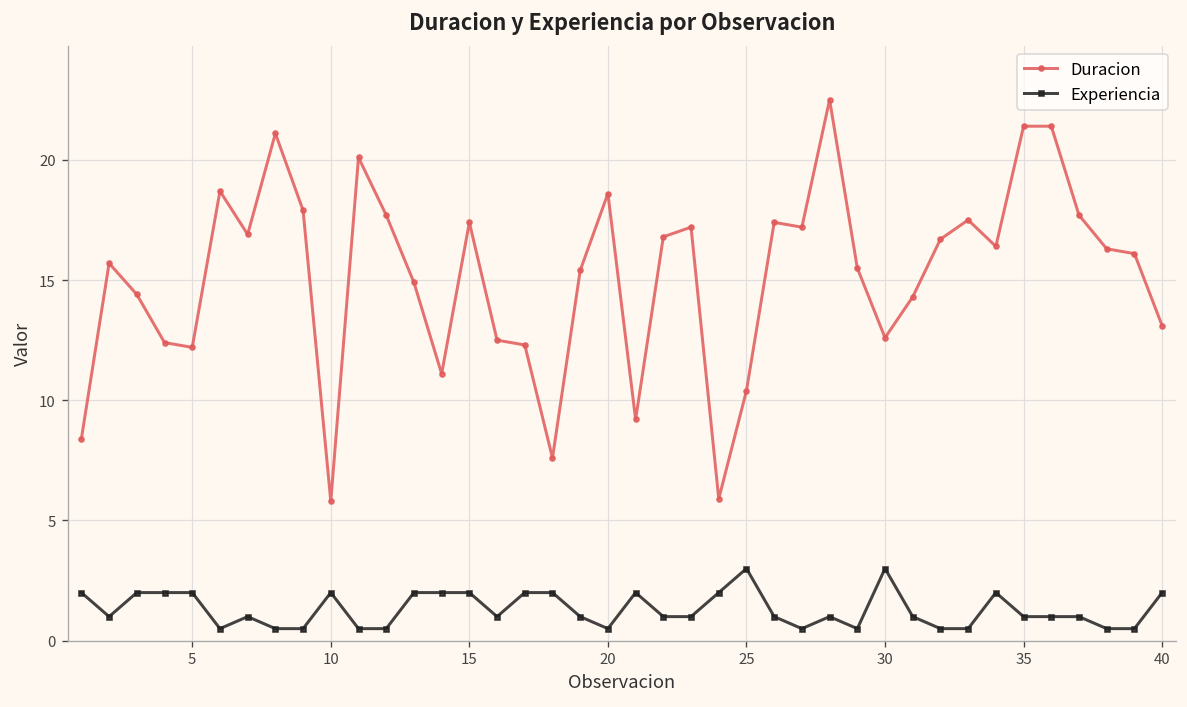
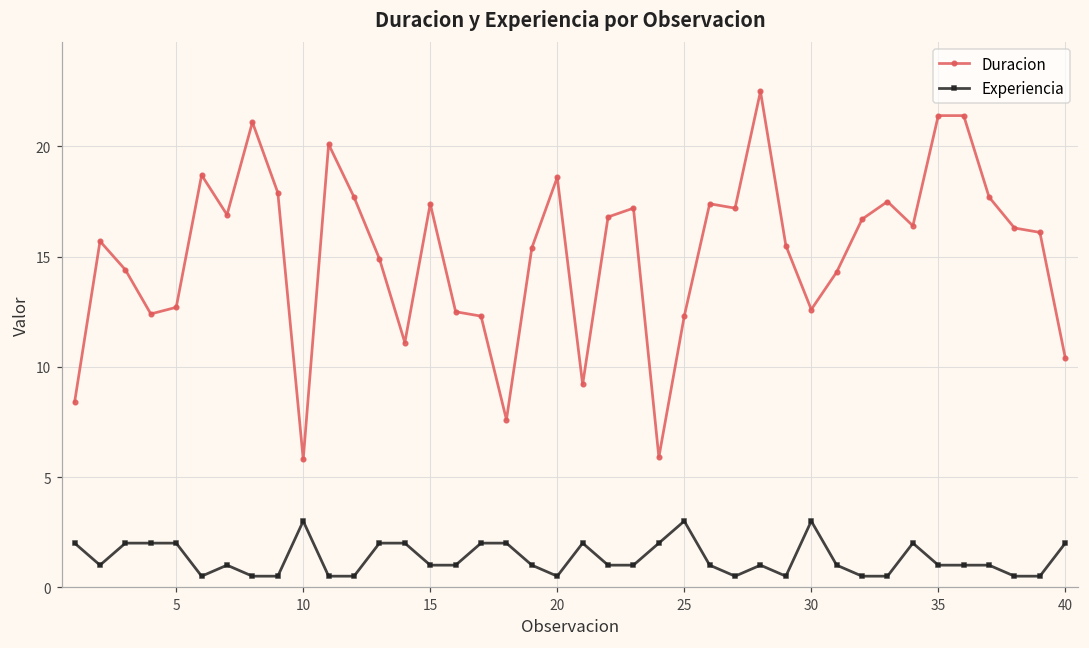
Duracion, 5: 12.2 -> 12.7
Experiencia, 10: 2 -> 3
Experiencia, 15: 2 -> 1
Duracion, 25: 10.4 -> 12.3
Duracion, 40: 13.1 -> 10.4
